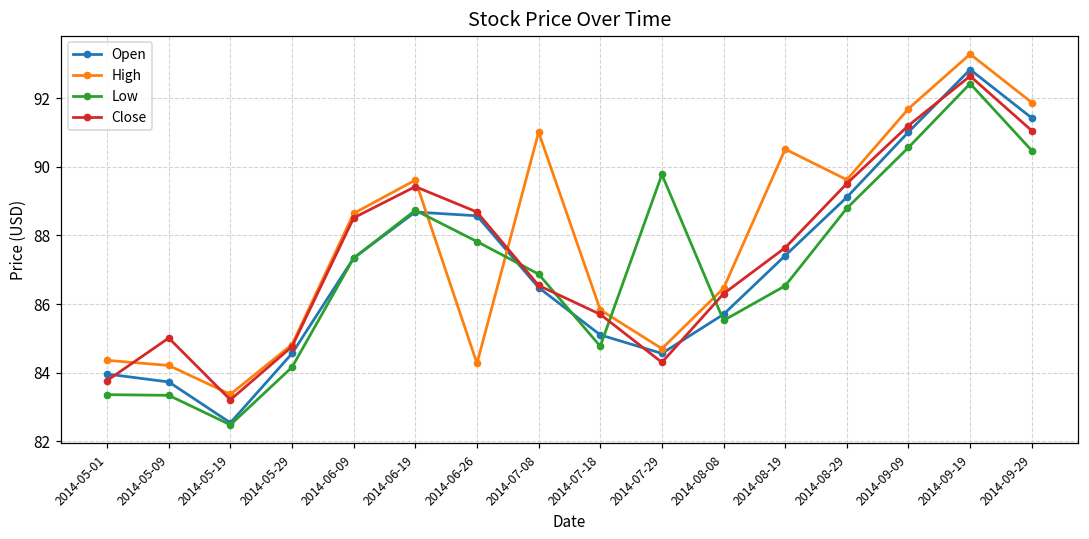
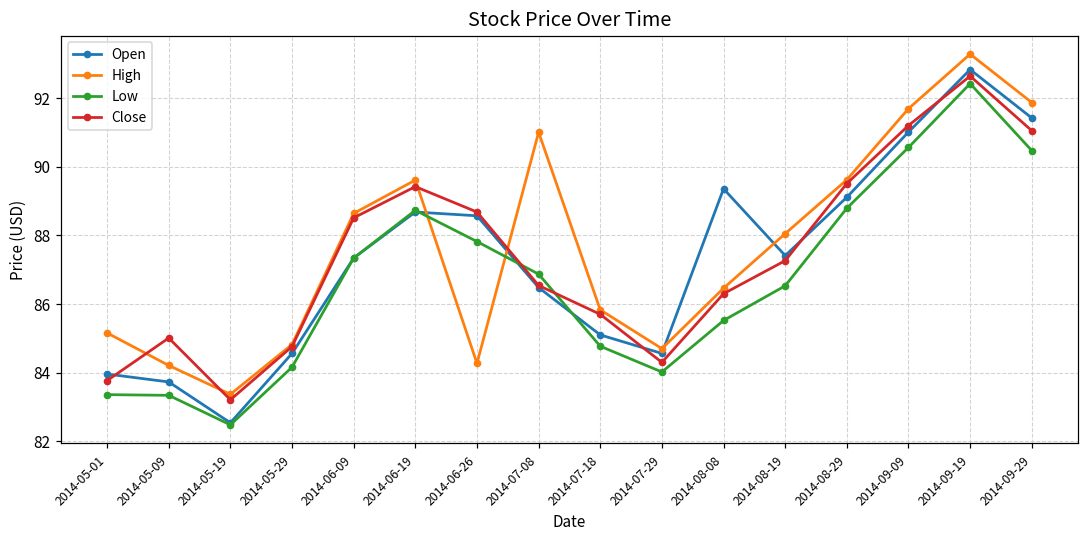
High, 2014-05-01: 84.4 -> 85.2
Low, 2014-07-29: 89.8 -> 84.0
Open, 2014-08-08: 85.7 -> 89.4
High, 2014-08-19: 90.5 -> 88.1
Close, 2014-08-19: 87.6 -> 87.3
